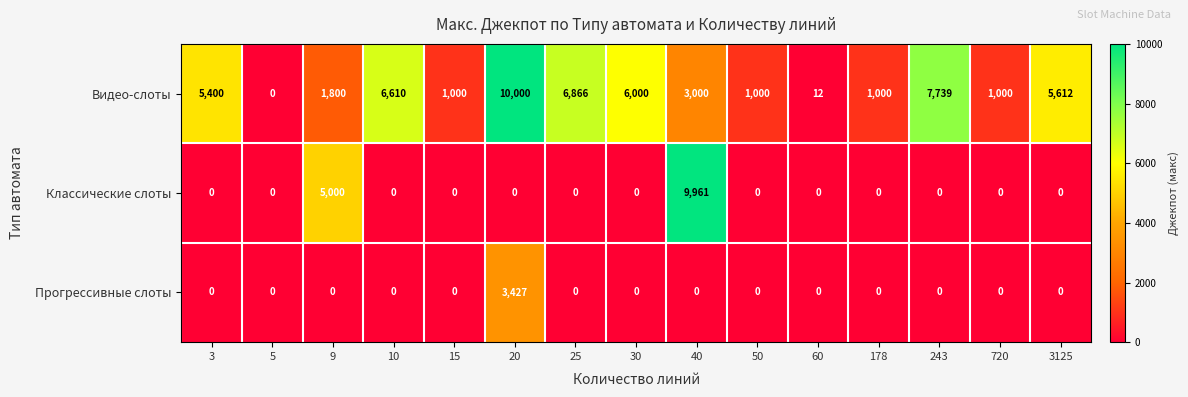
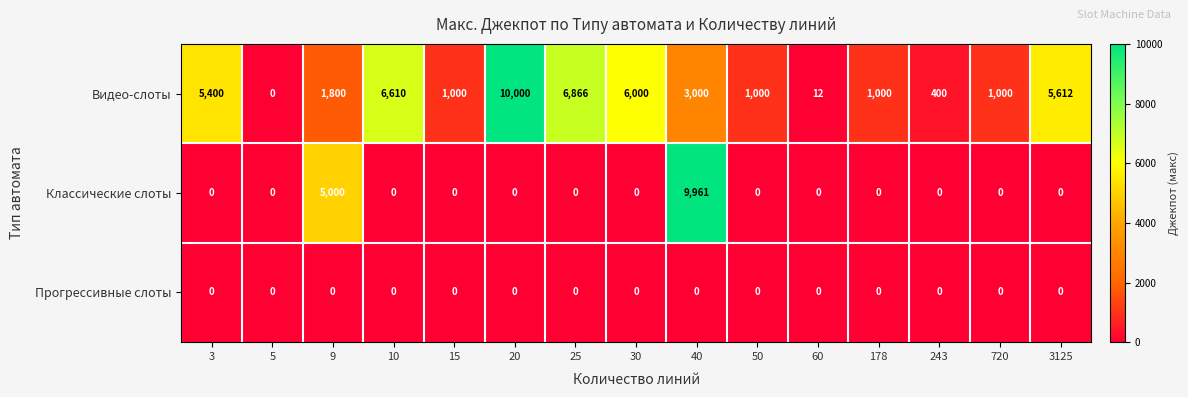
Видео-слоты, 243: 7,739 -> 400
Прогрессивные слоты, 20: 3,427 -> 0
